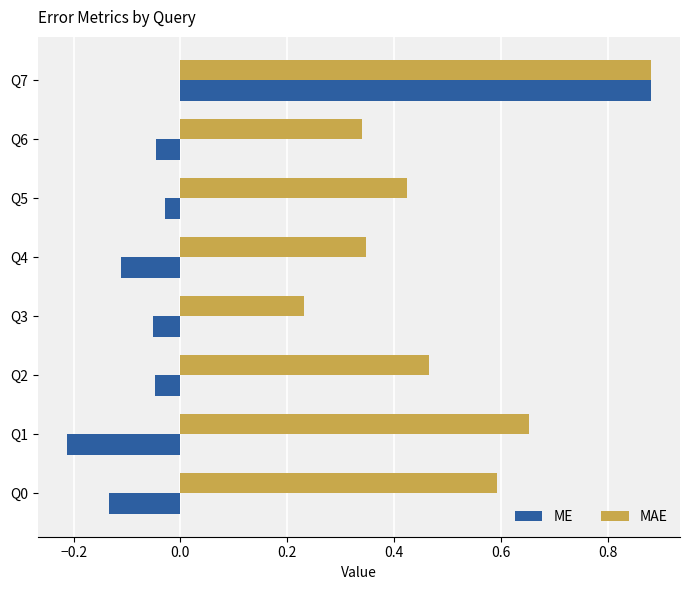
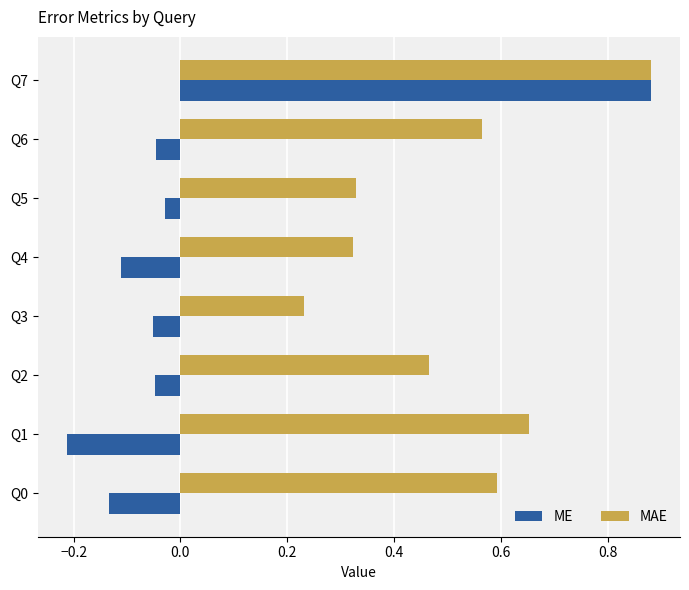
MAE, Q6: 0.34 -> 0.56
MAE, Q5: 0.42 -> 0.33
MAE, Q4: 0.35 -> 0.32
